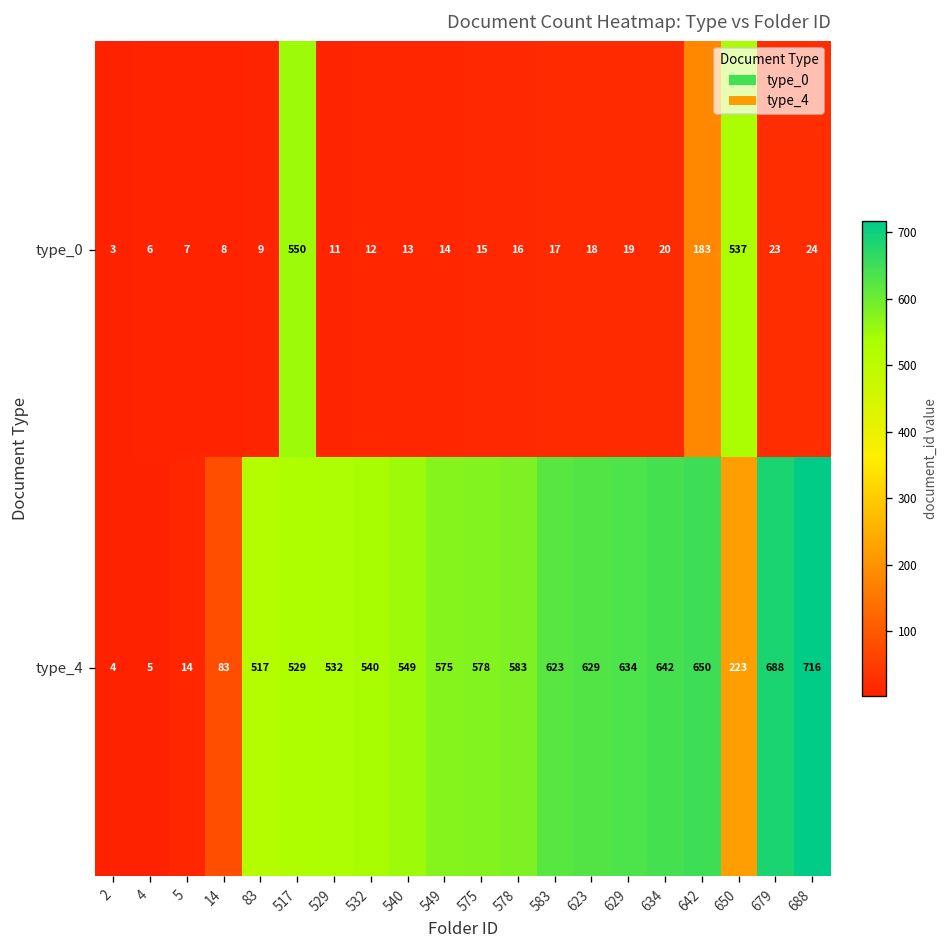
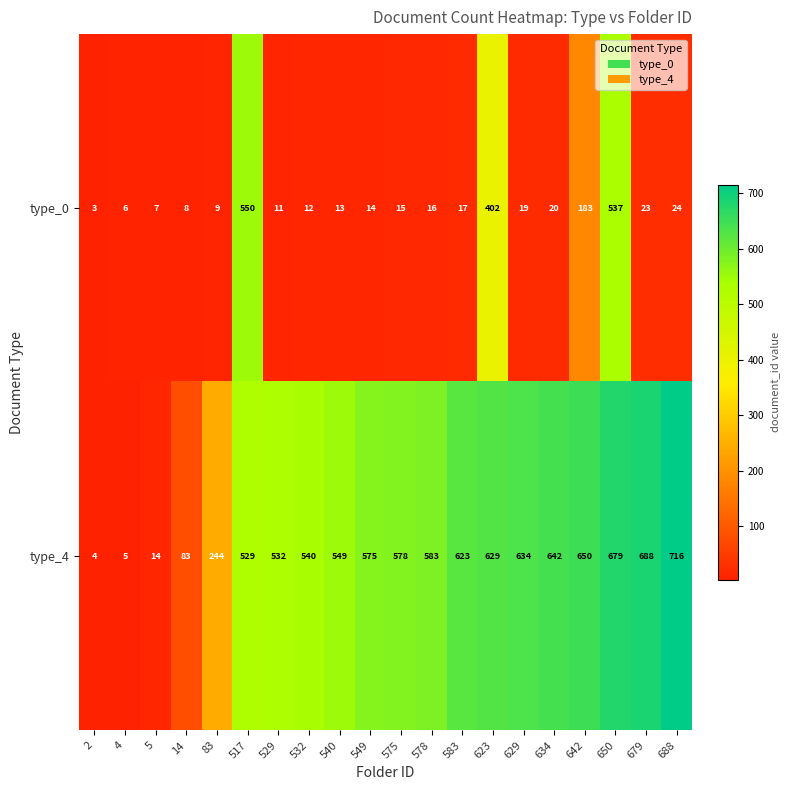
type_0, 623: 18 -> 402
type_4, 83: 517 -> 244
type_4, 650: 223 -> 679
